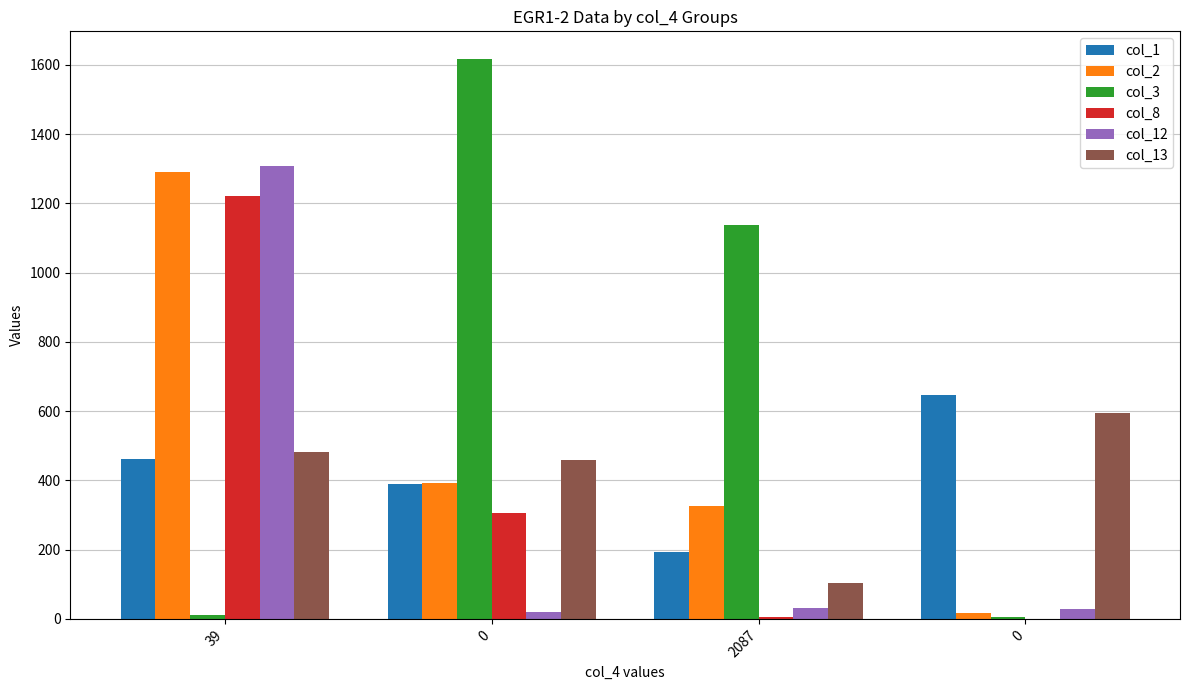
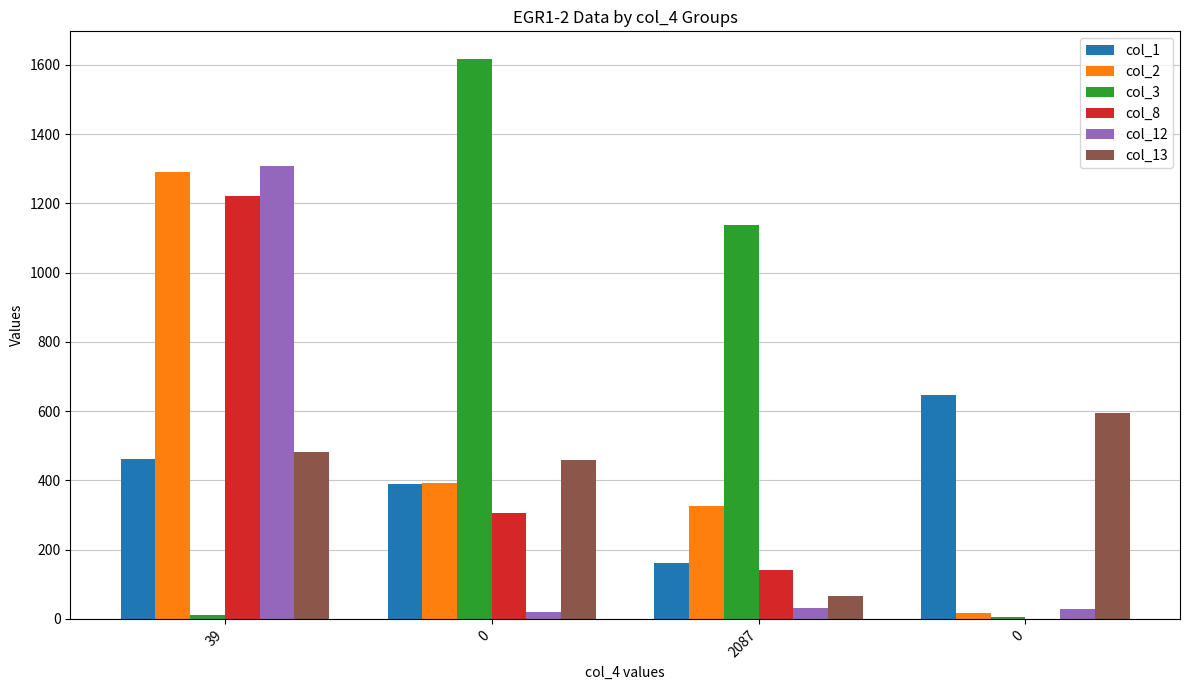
col_1, 2087: 190 -> 160
col_8, 2087: 10 -> 140
col_13, 2087: 100 -> 70
